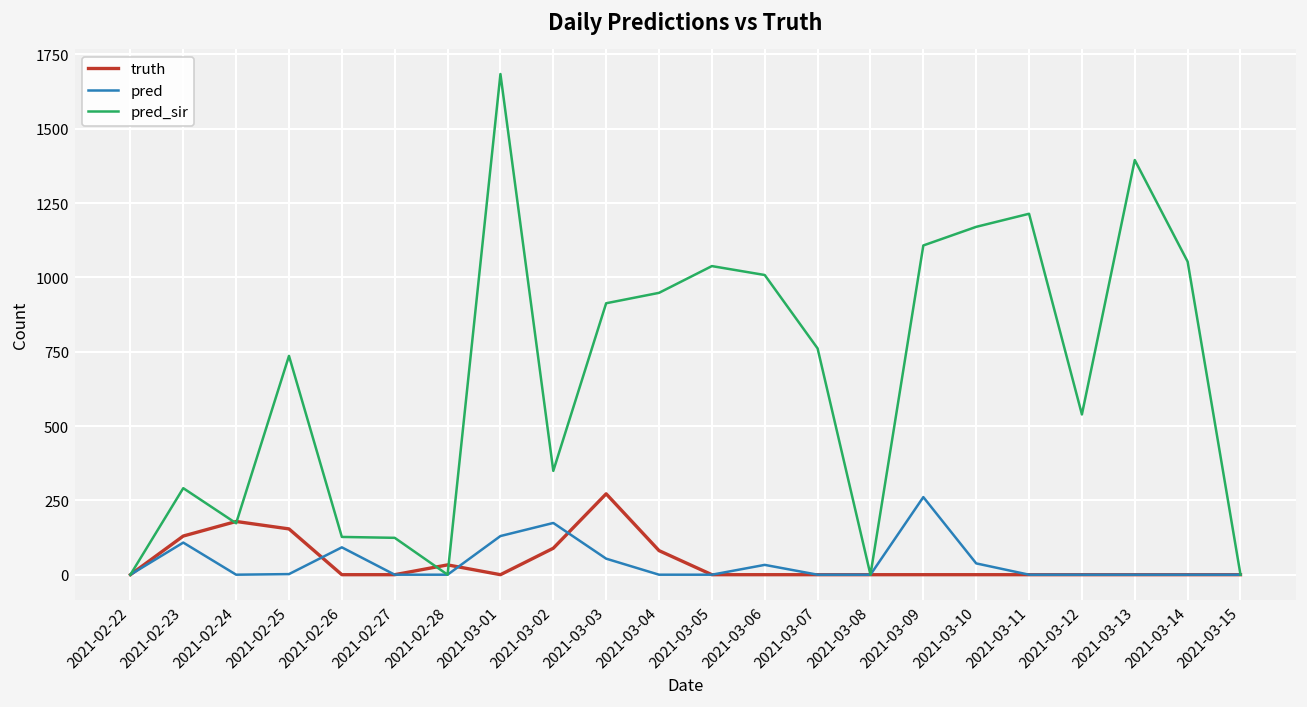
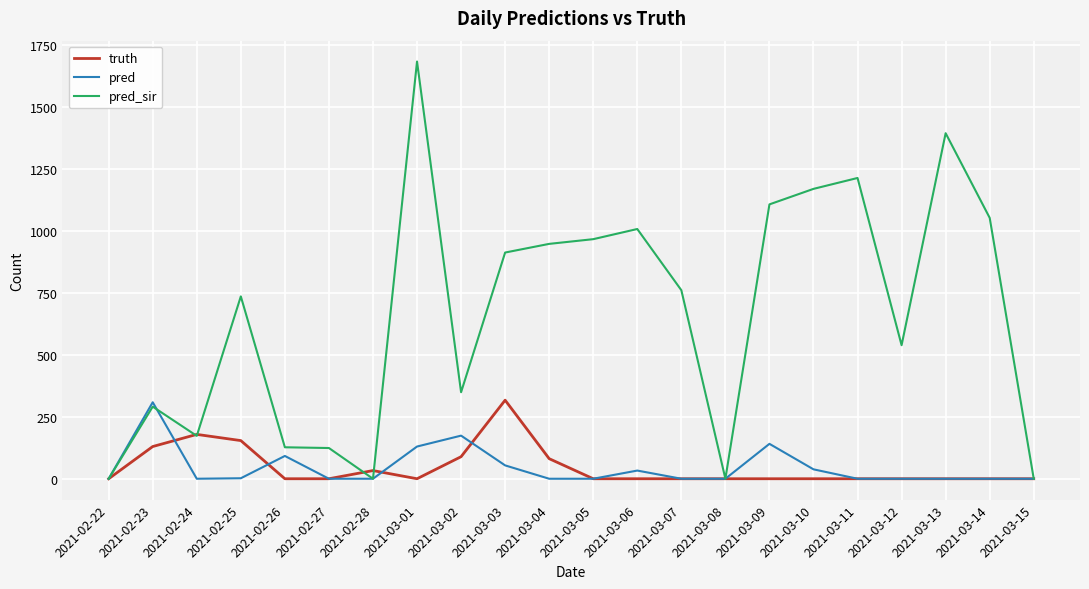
pred, 2021-02-23: 110 -> 310
truth, 2021-03-03: 270 -> 320
pred_sir, 2021-03-05: 1040 -> 970
pred, 2021-03-09: 260 -> 140
